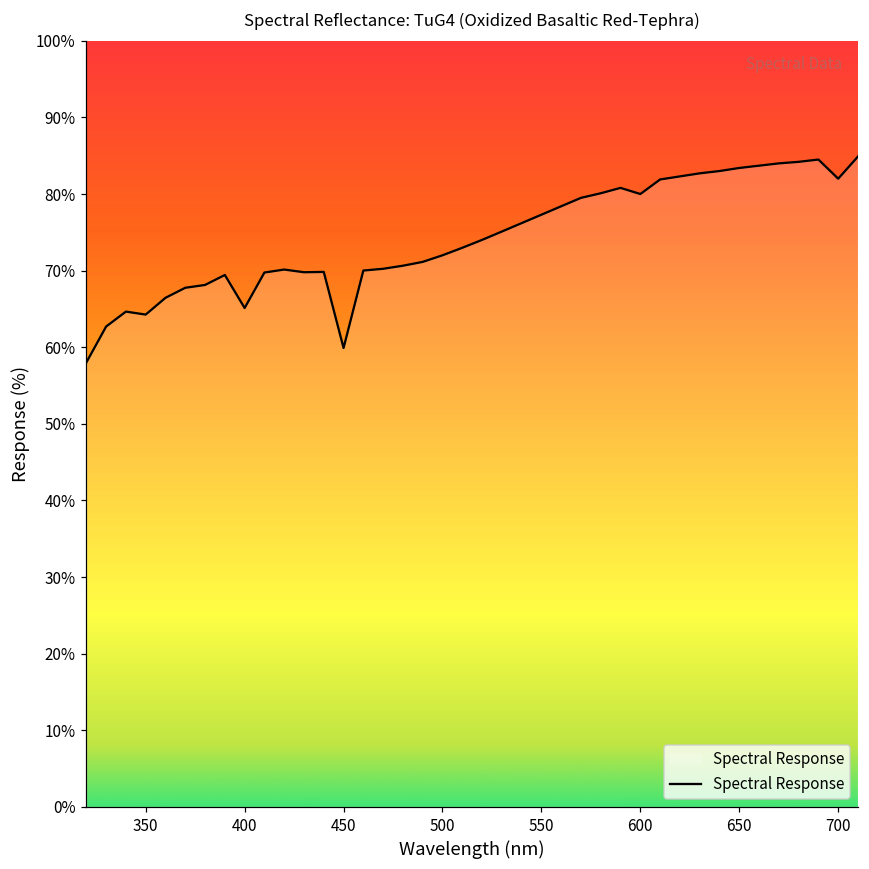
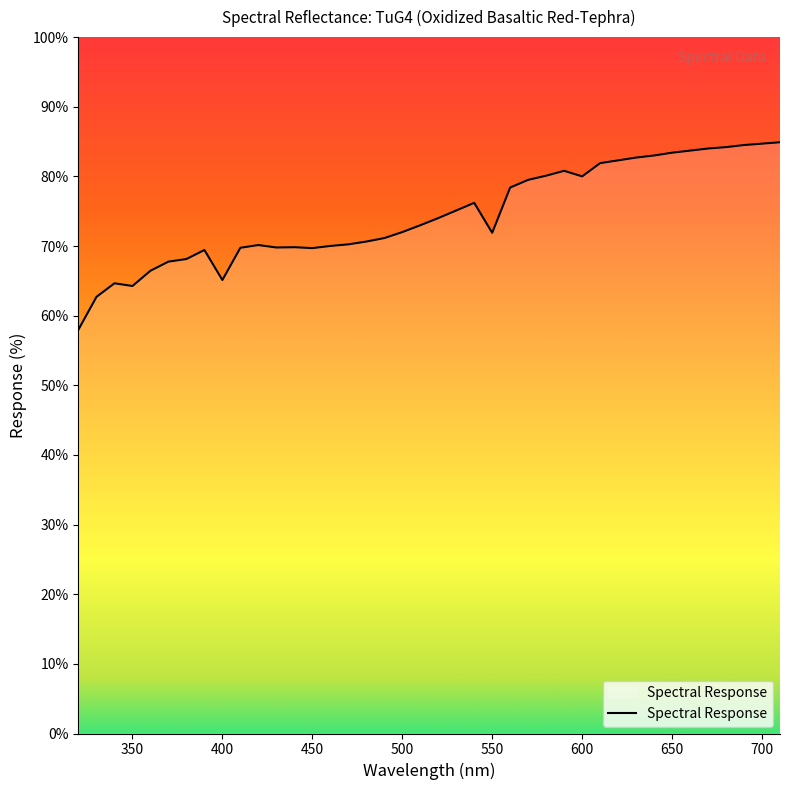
450: 60% -> 70%
550: 77% -> 72%
700: 82% -> 85%
